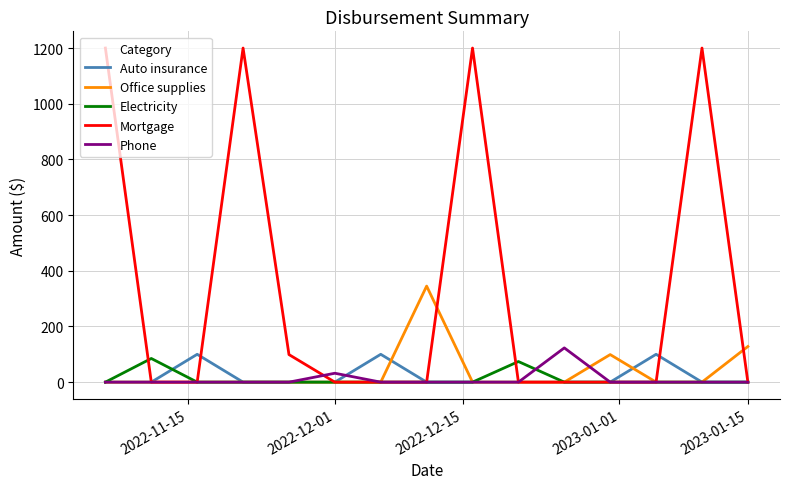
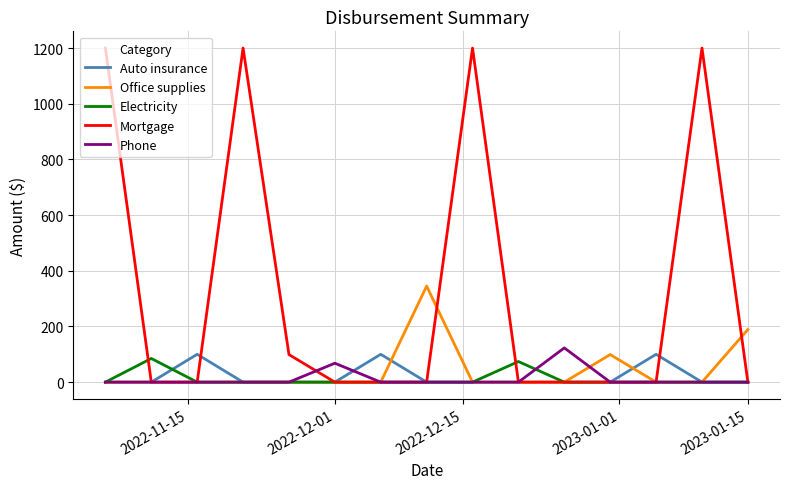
Phone, 2022-12-01: 30 -> 70
Office supplies, 2023-01-15: 130 -> 190
